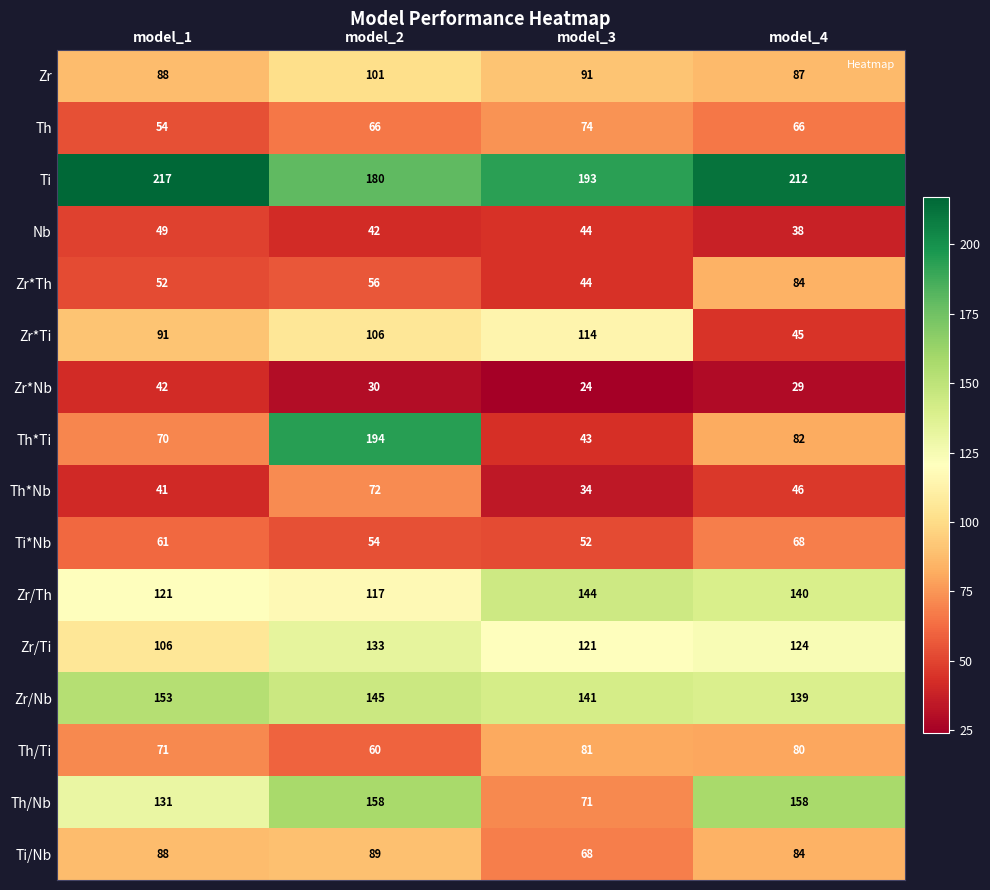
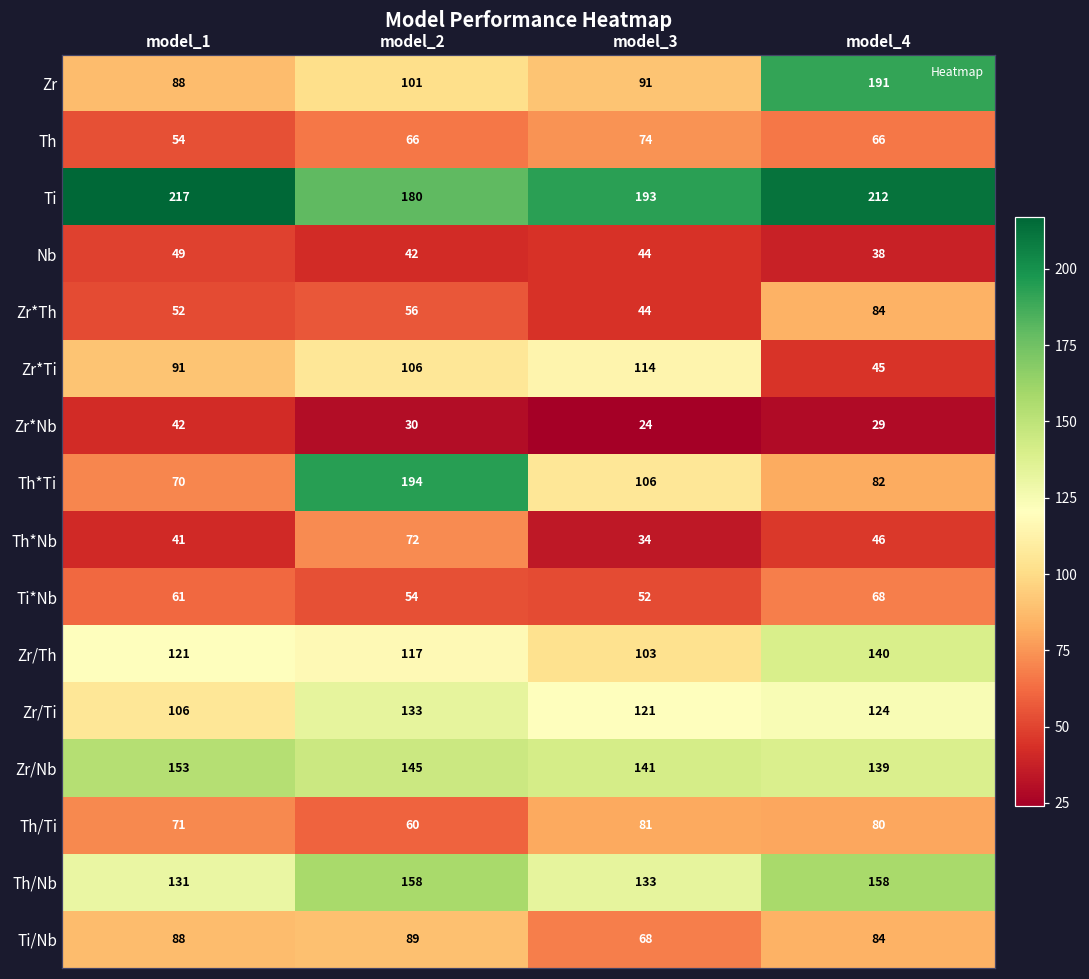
Zr, model_4: 87 -> 191
Th*Ti, model_3: 43 -> 106
Zr/Th, model_3: 144 -> 103
Th/Nb, model_3: 71 -> 133
